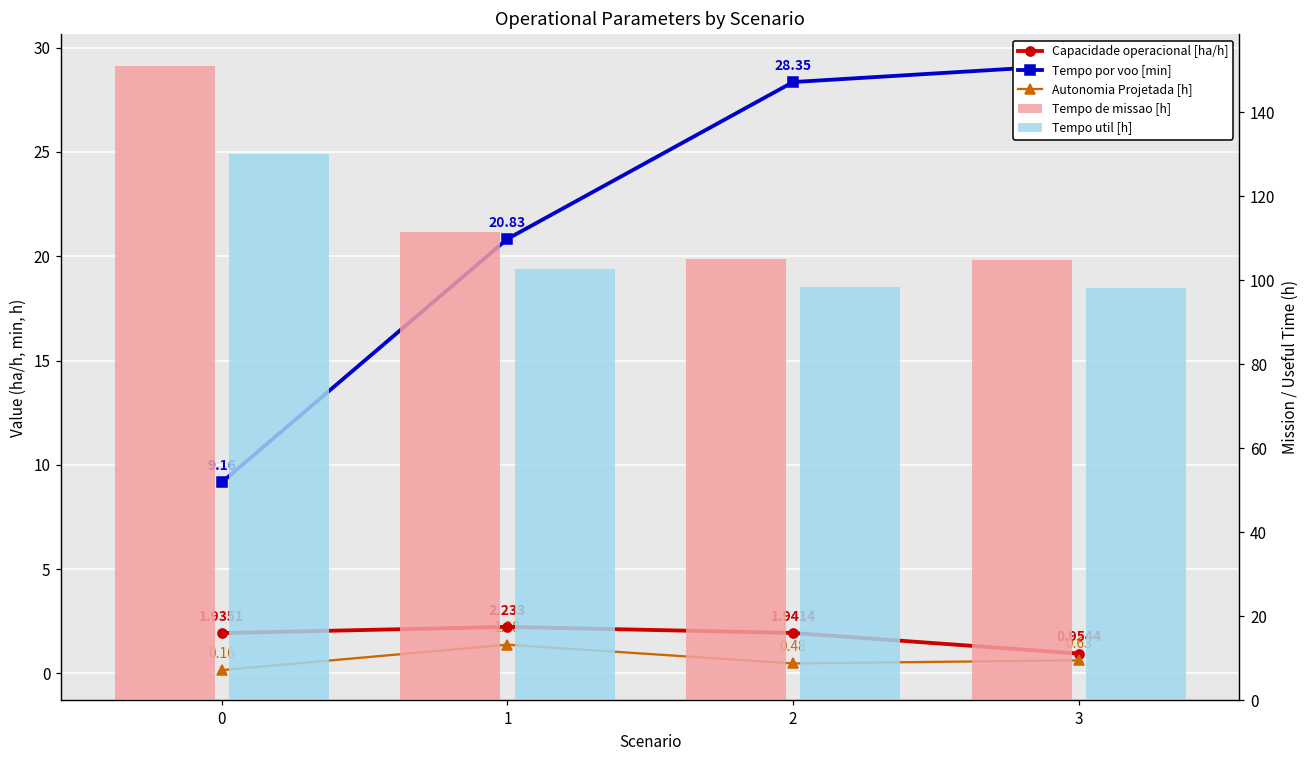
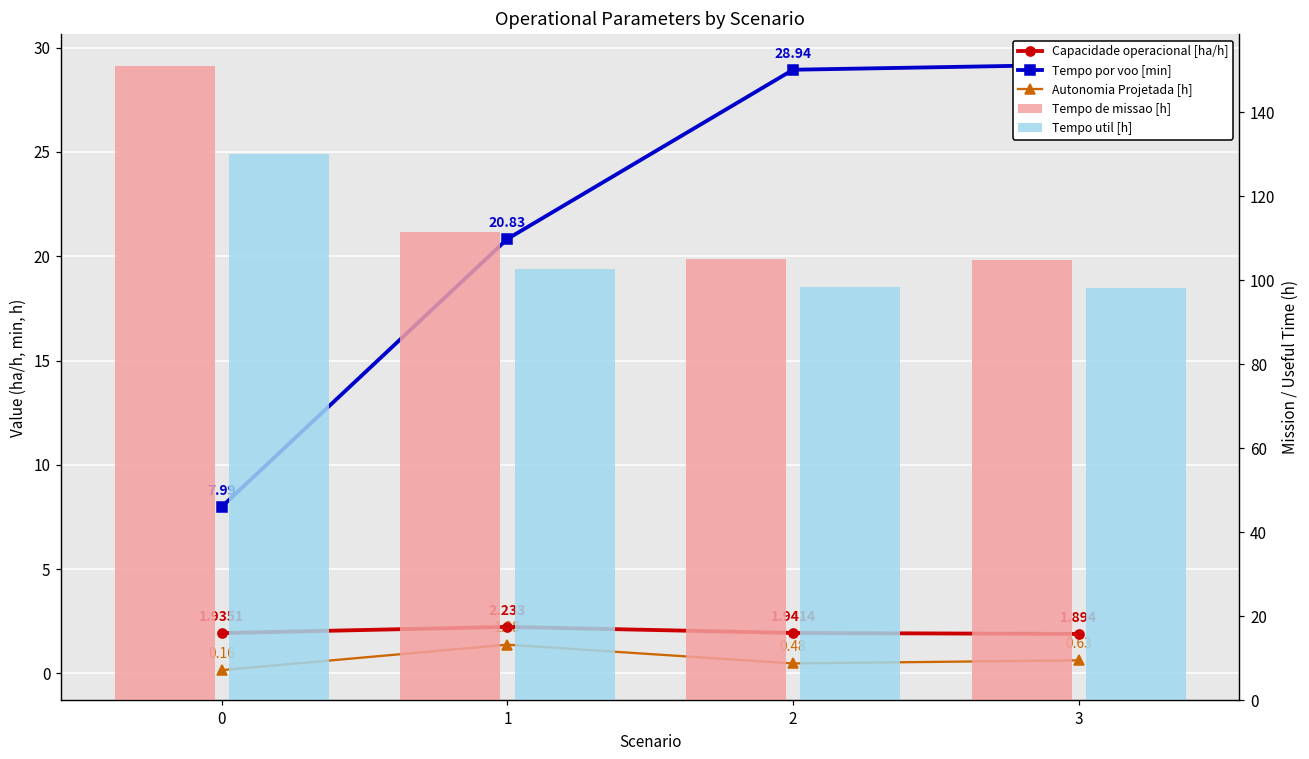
Tempo por voo [min], 0: 9.16 -> 7.99
Tempo por voo [min], 2: 28.35 -> 28.94
Capacidade operacional [ha/h], 3: 0.9544 -> 1.894
